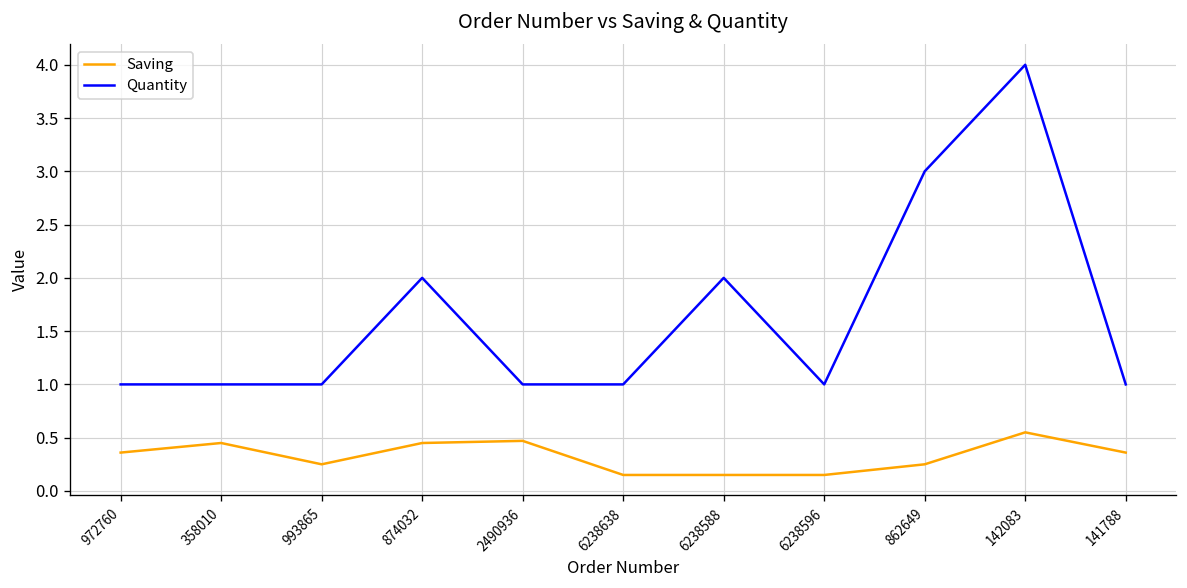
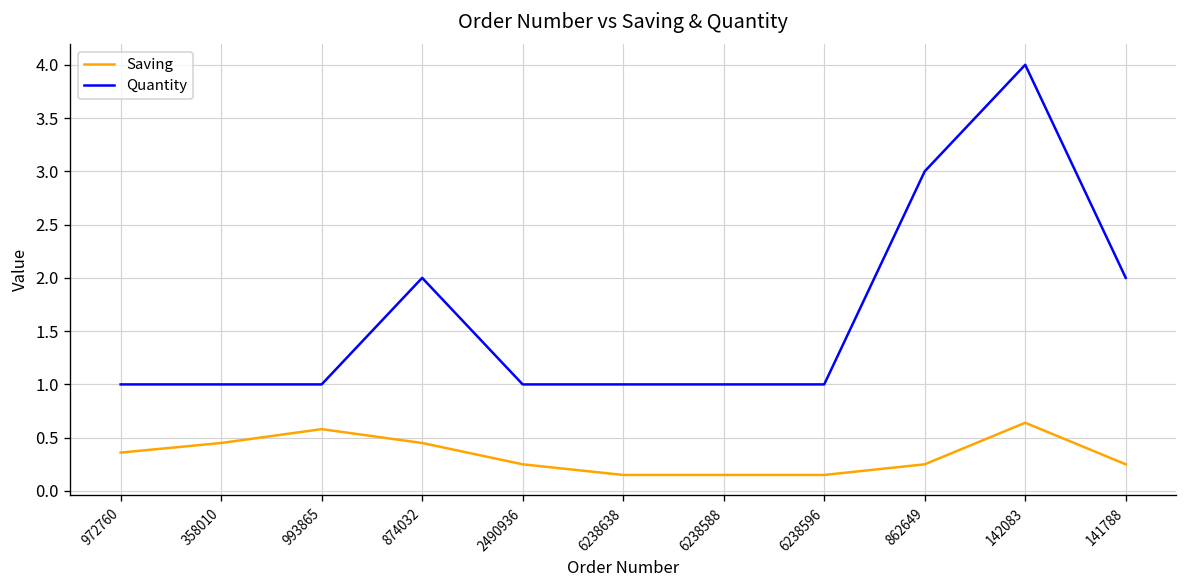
Saving, 993865: 0.3 -> 0.6
Saving, 2490936: 0.5 -> 0.3
Quantity, 6238588: 2 -> 1
Saving, 142083: 0.55 -> 0.64
Saving, 141788: 0.4 -> 0.3
Quantity, 141788: 1 -> 2
